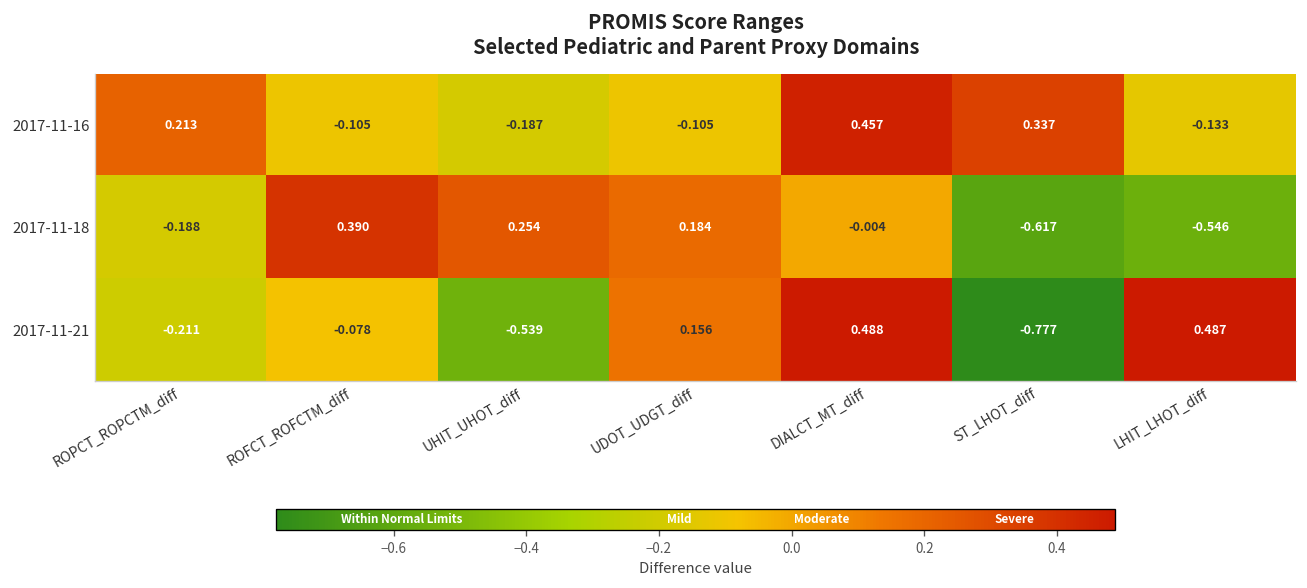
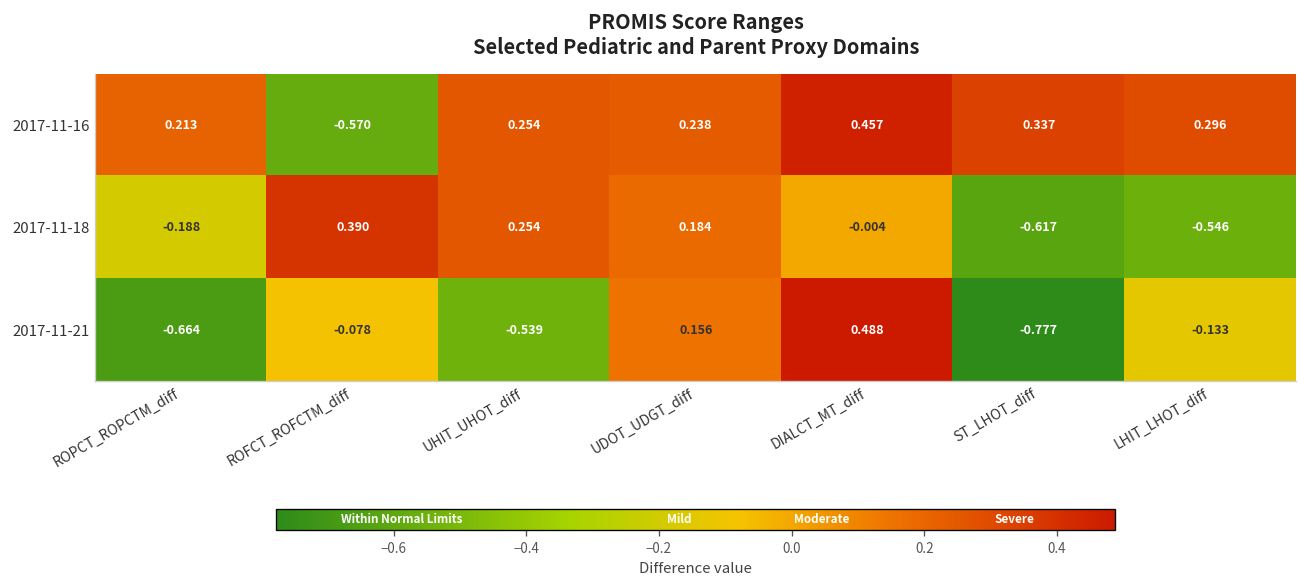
2017-11-16, ROFCT_ROFCTM_diff: -0.105 -> -0.570
2017-11-16, UHIT_UHOT_diff: -0.187 -> 0.254
2017-11-16, UDOT_UDGT_diff: -0.105 -> 0.238
2017-11-16, LHIT_LHOT_diff: -0.133 -> 0.296
2017-11-21, ROPCT_ROPCTM_diff: -0.211 -> -0.664
2017-11-21, LHIT_LHOT_diff: 0.487 -> -0.133
